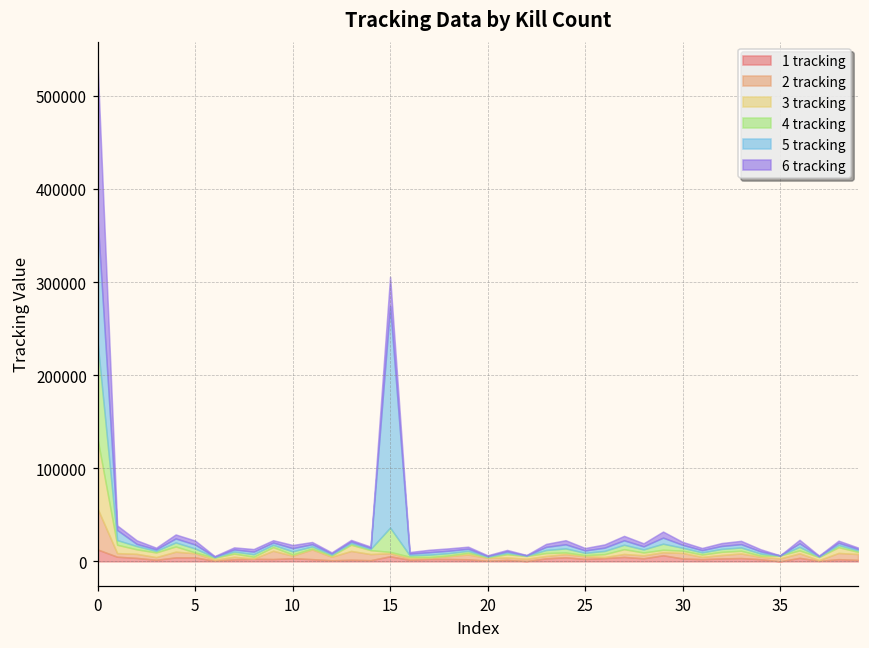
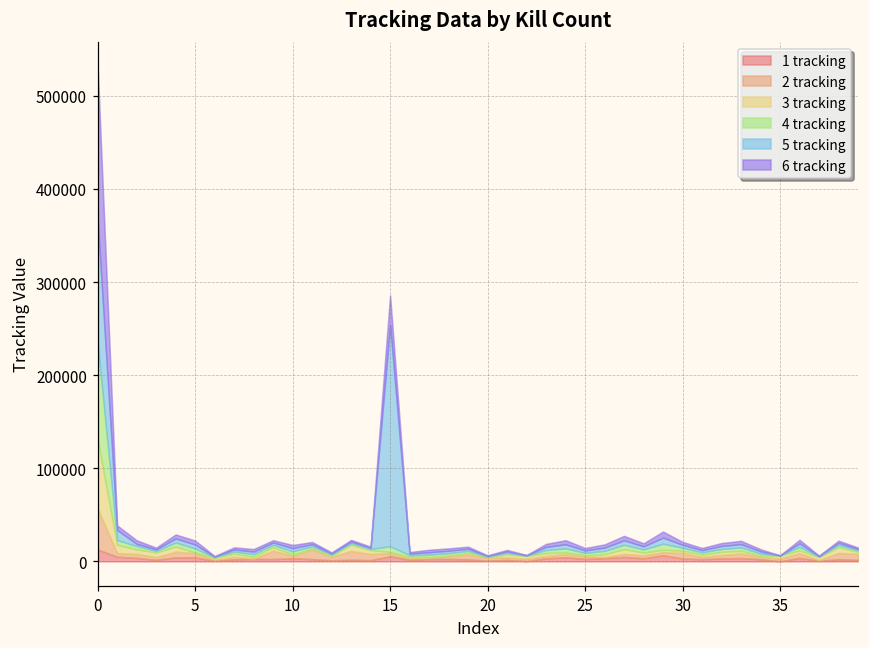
4 tracking, 15: 30000 -> 10000
